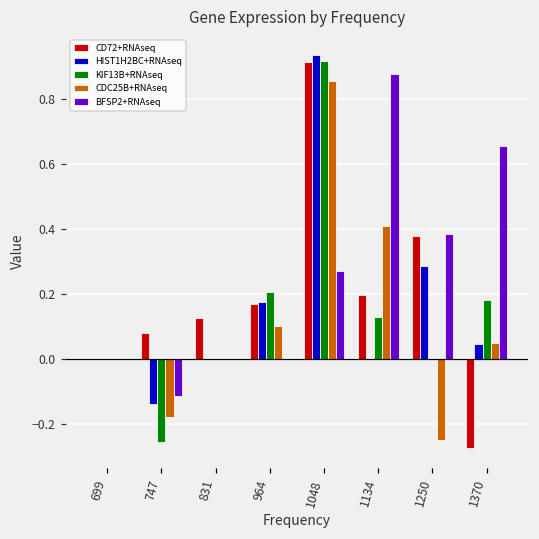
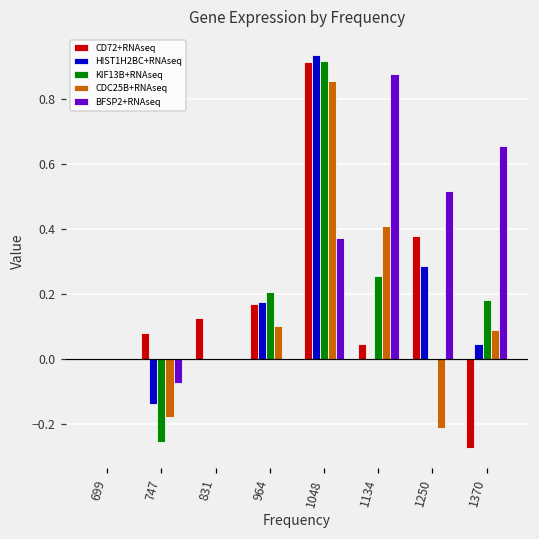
BFSP2+RNAseq, 747: -0.11 -> -0.08
BFSP2+RNAseq, 1048: 0.27 -> 0.37
CD72+RNAseq, 1134: 0.20 -> 0.05
KIF13B+RNAseq, 1134: 0.13 -> 0.26
CDC25B+RNAseq, 1250: -0.25 -> -0.21
BFSP2+RNAseq, 1250: 0.38 -> 0.52
CDC25B+RNAseq, 1370: 0.05 -> 0.09
